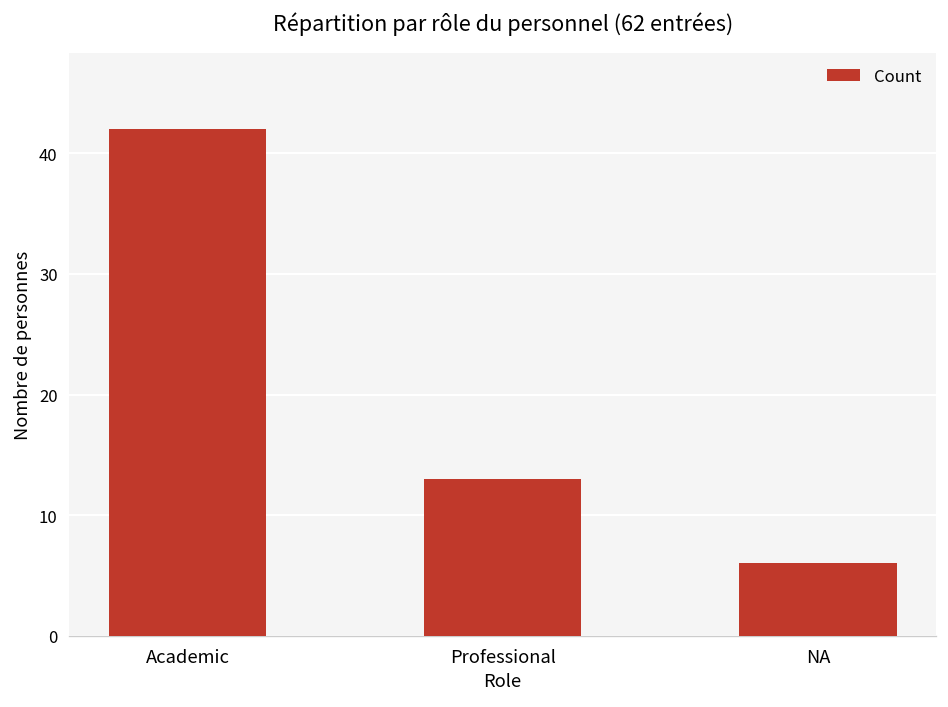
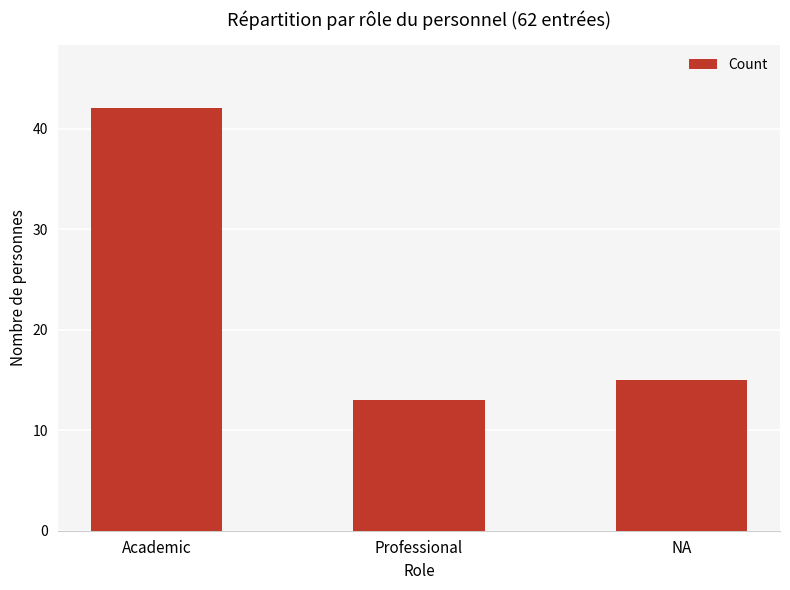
NA: 6 -> 15
